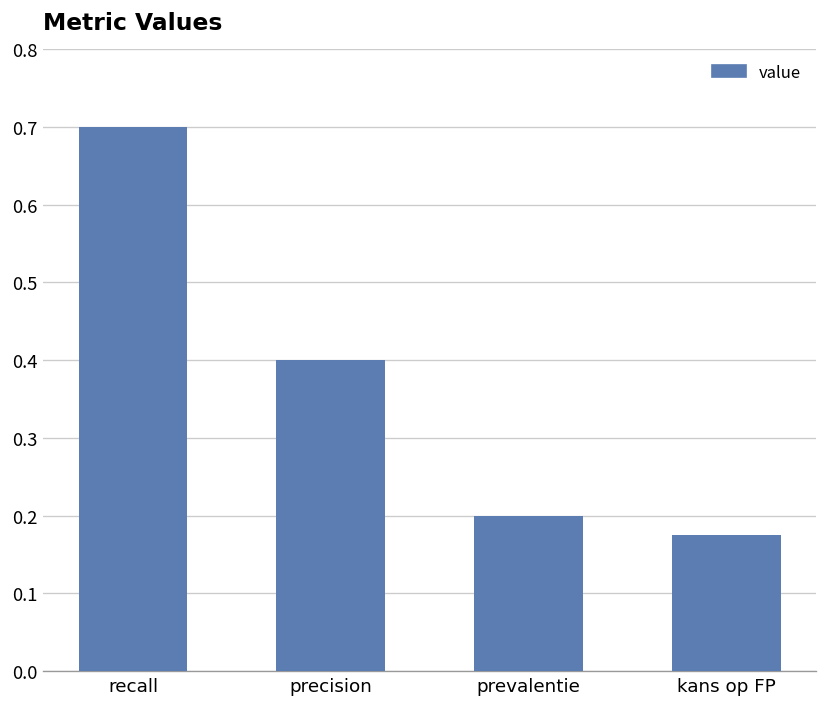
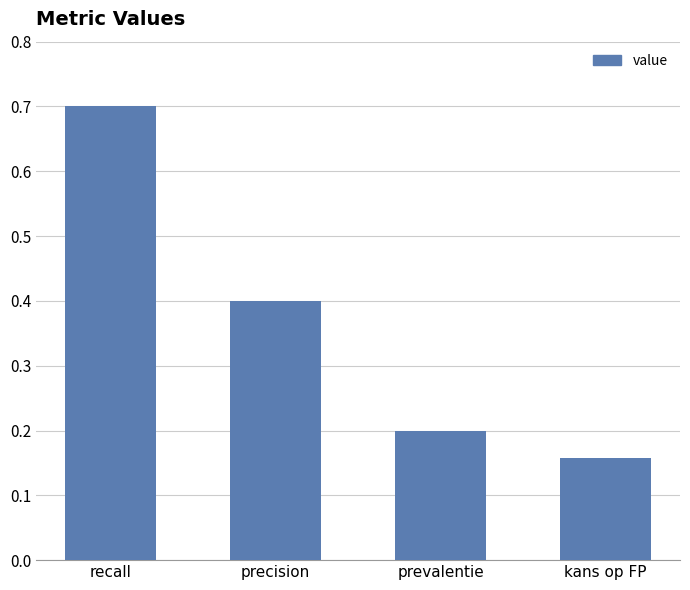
kans op FP: 0.18 -> 0.16
